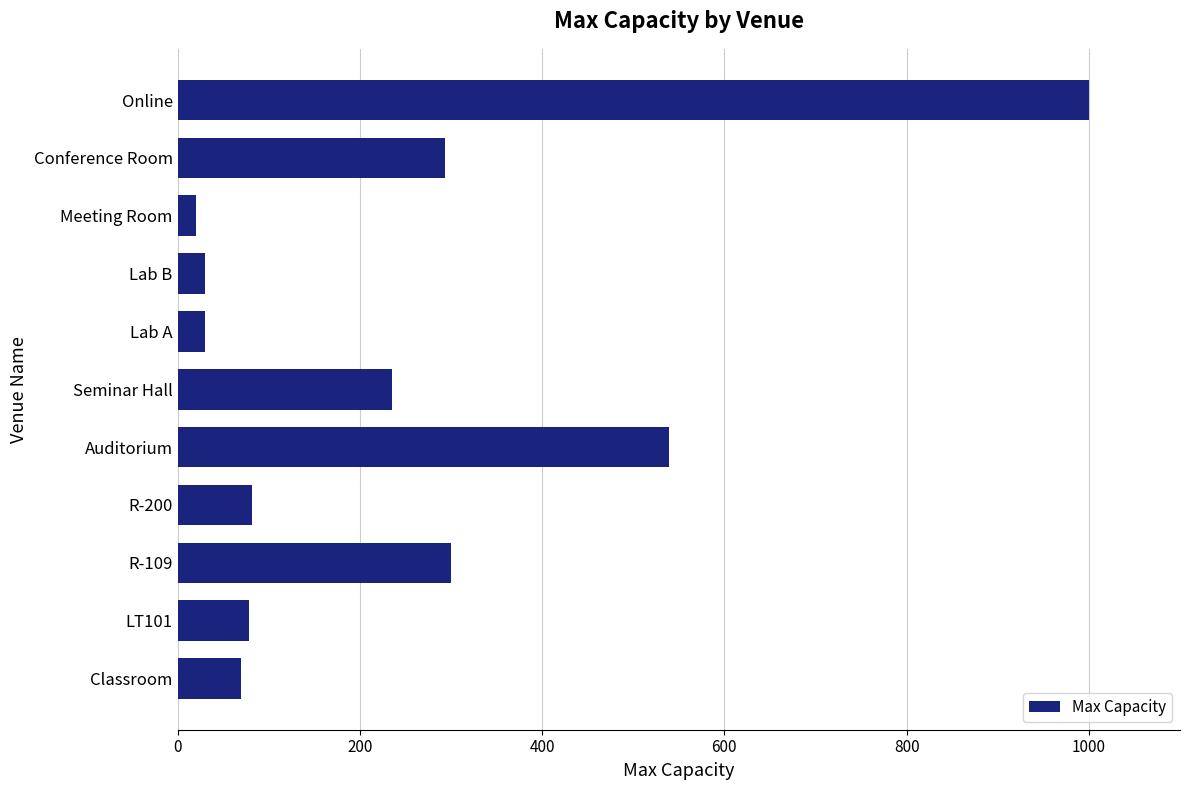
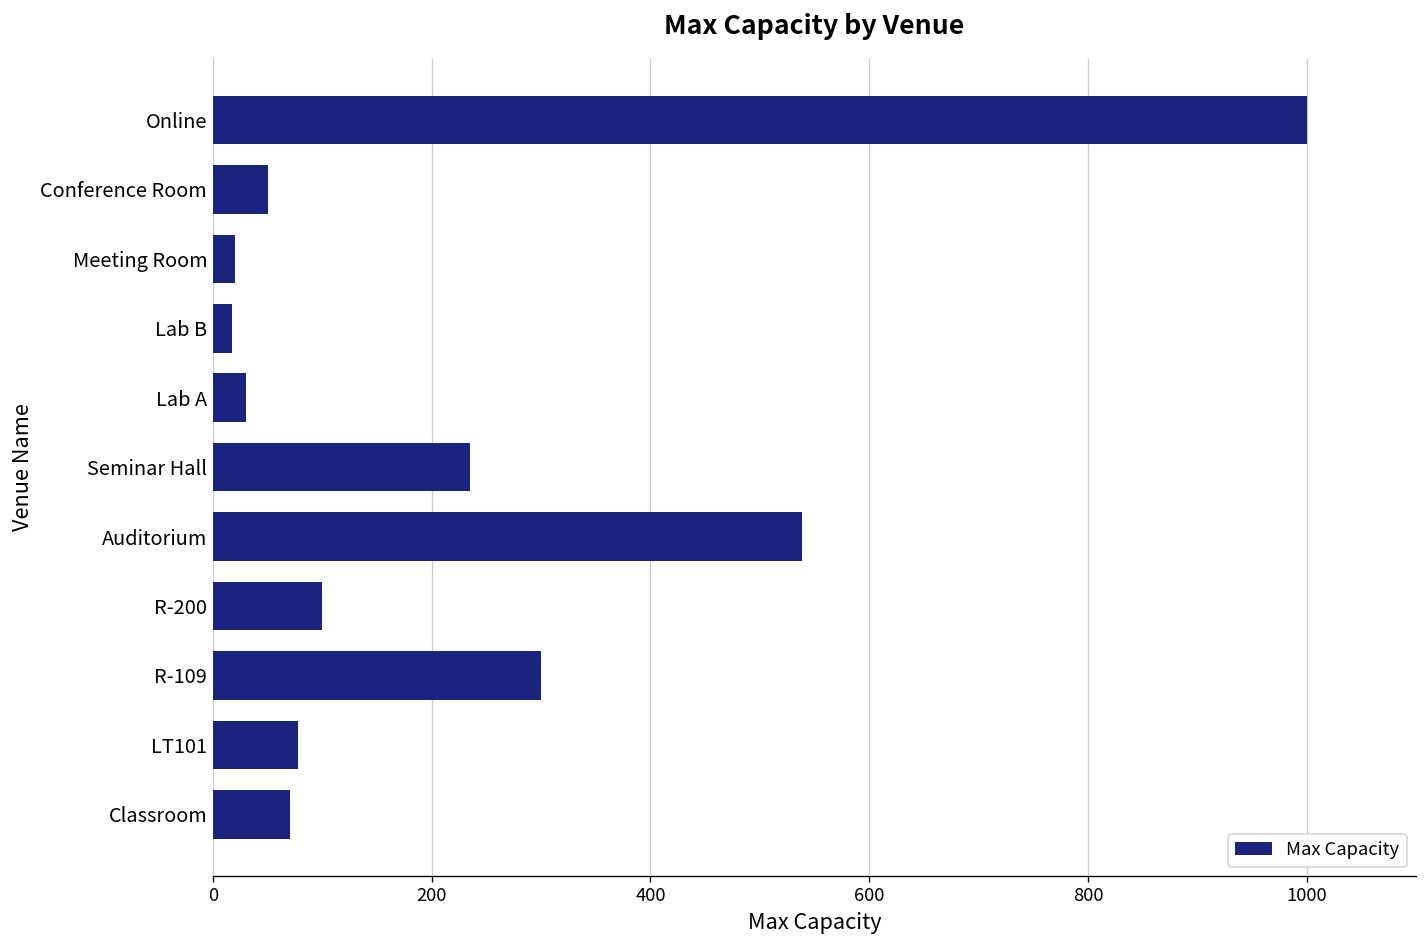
Conference Room: 290 -> 50
Lab B: 30 -> 20
R-200: 80 -> 100
